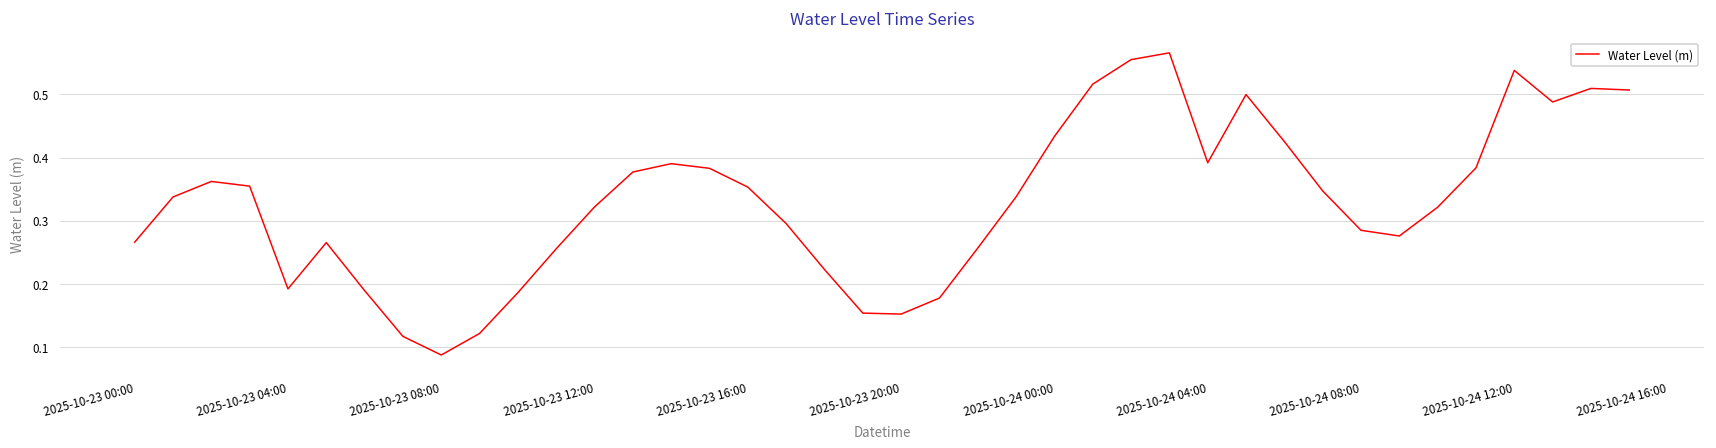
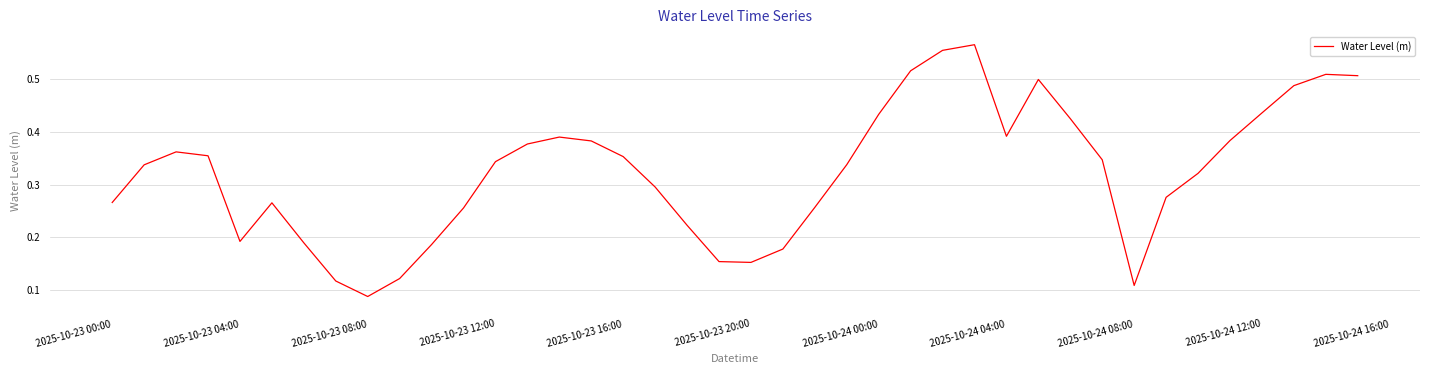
2025-10-23 12:00: 0.32 -> 0.34
2025-10-24 08:00: 0.28 -> 0.11
2025-10-24 12:00: 0.54 -> 0.44
